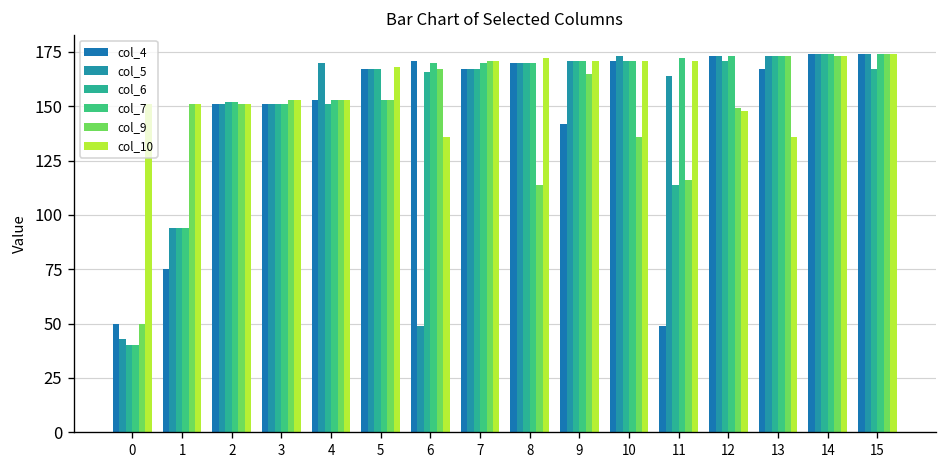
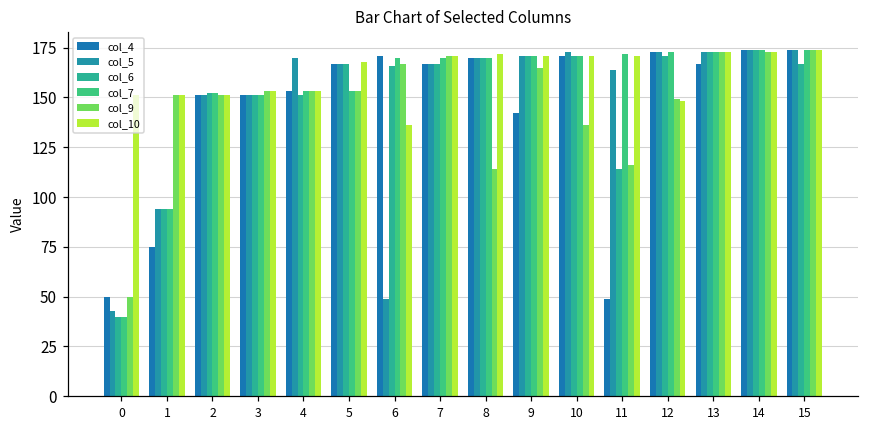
col_10, 13: 136 -> 173
